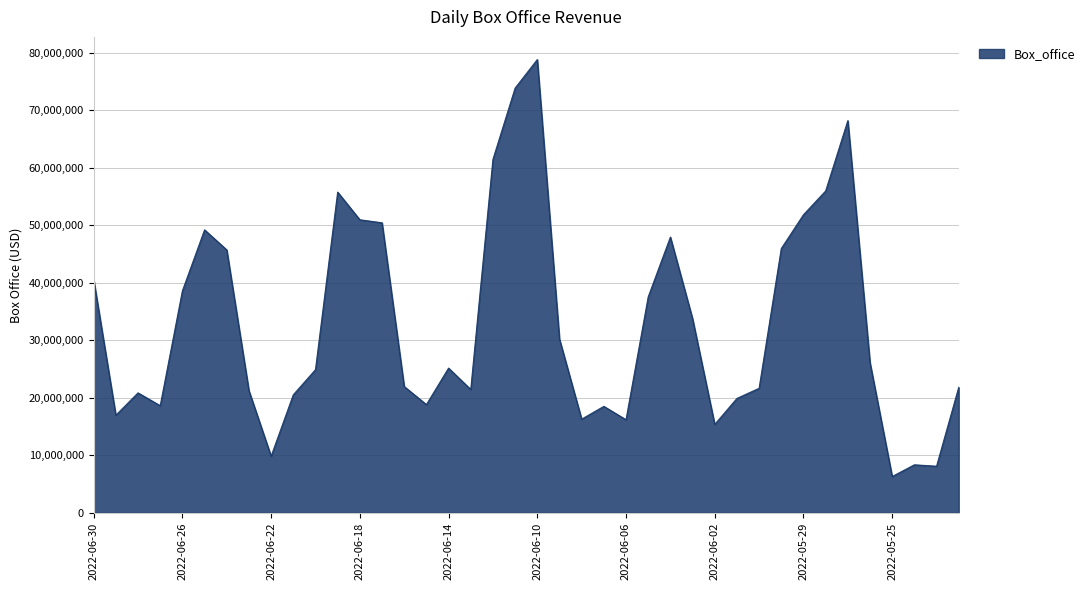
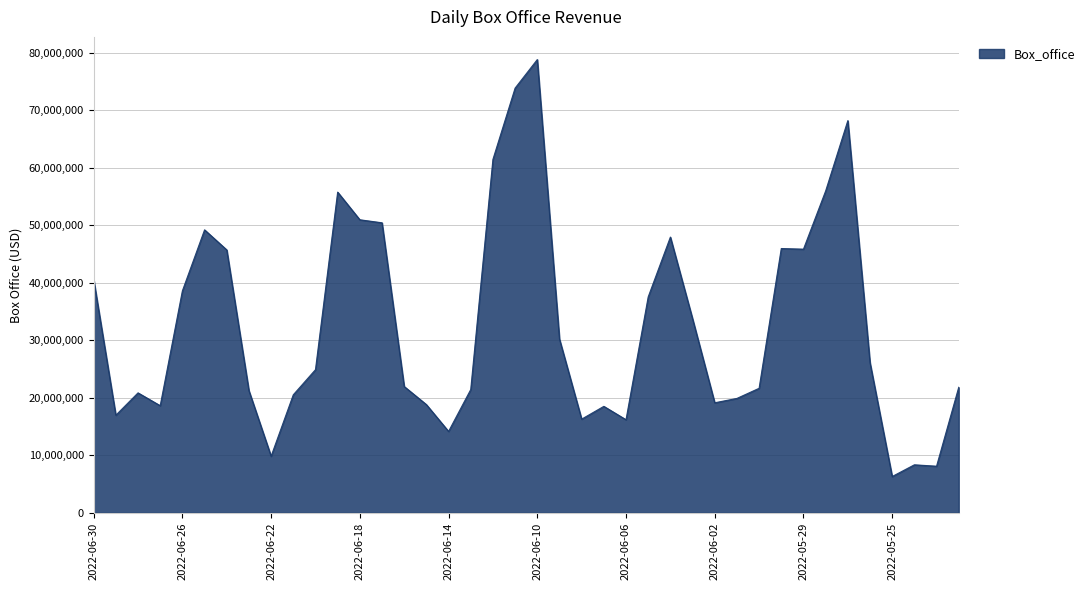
2022-06-14: 25,000,000 -> 14,000,000
2022-06-02: 15,000,000 -> 19,000,000
2022-05-29: 52,000,000 -> 46,000,000
